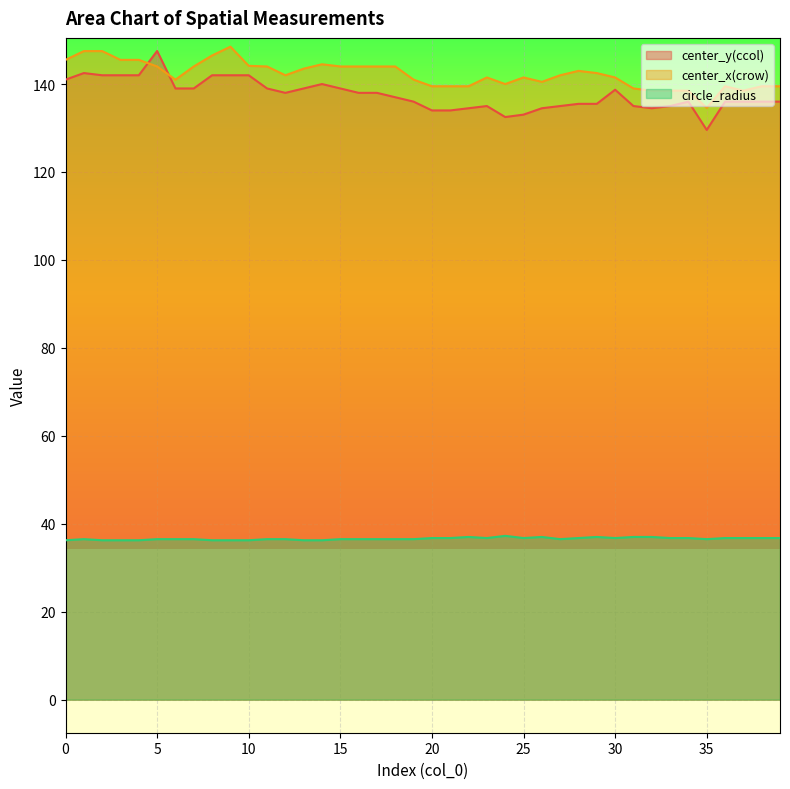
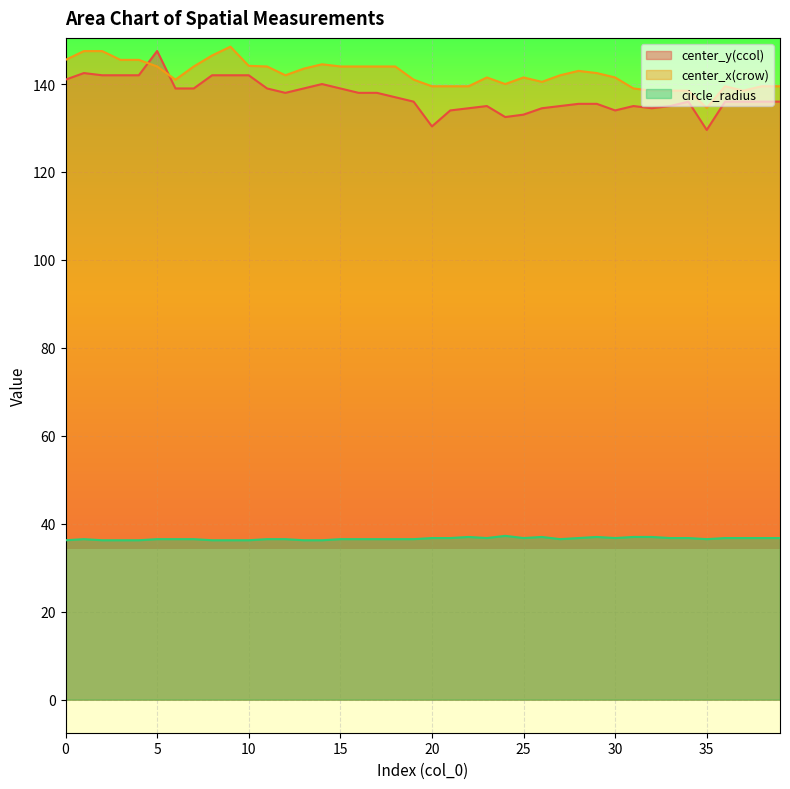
center_y(ccol), 20: 134 -> 130
center_y(ccol), 30: 139 -> 134
